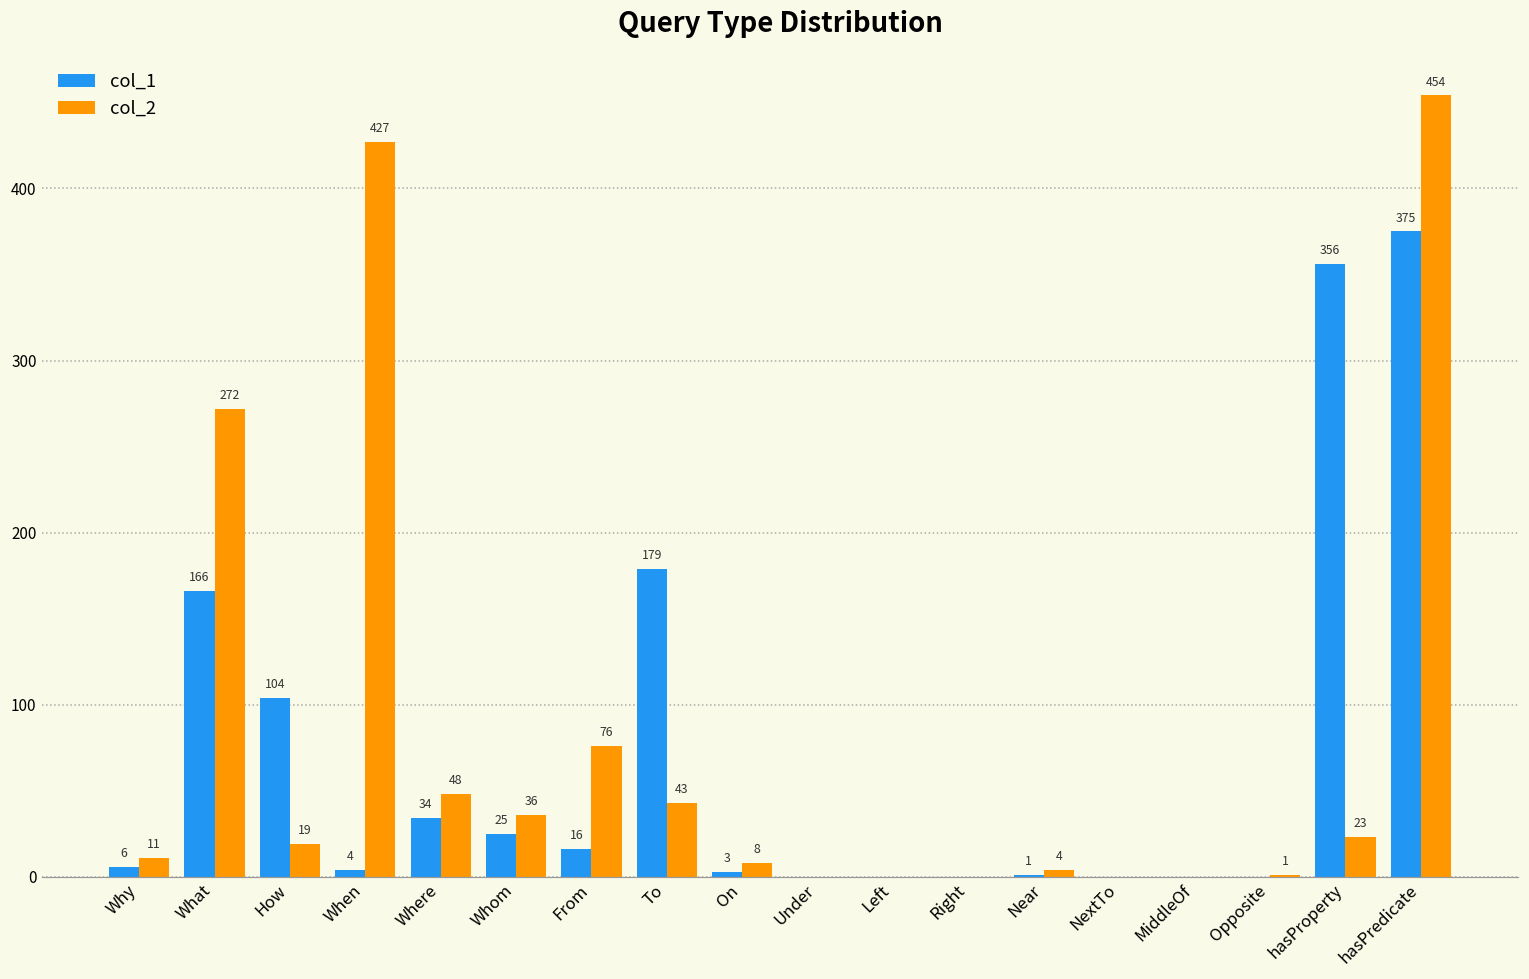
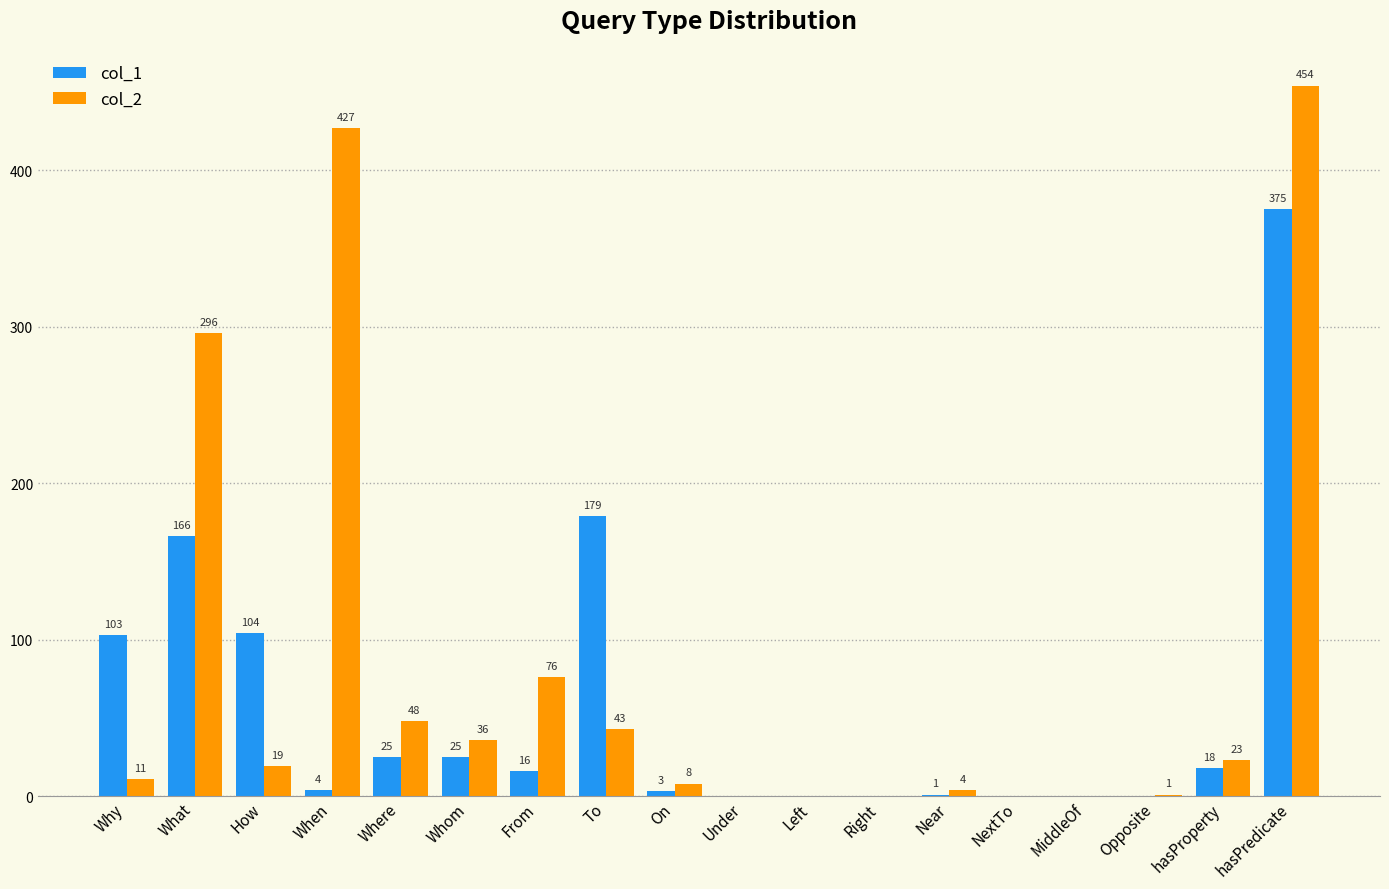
col_1, Why: 6 -> 103
col_2, What: 272 -> 296
col_1, Where: 34 -> 25
col_1, hasProperty: 356 -> 18
